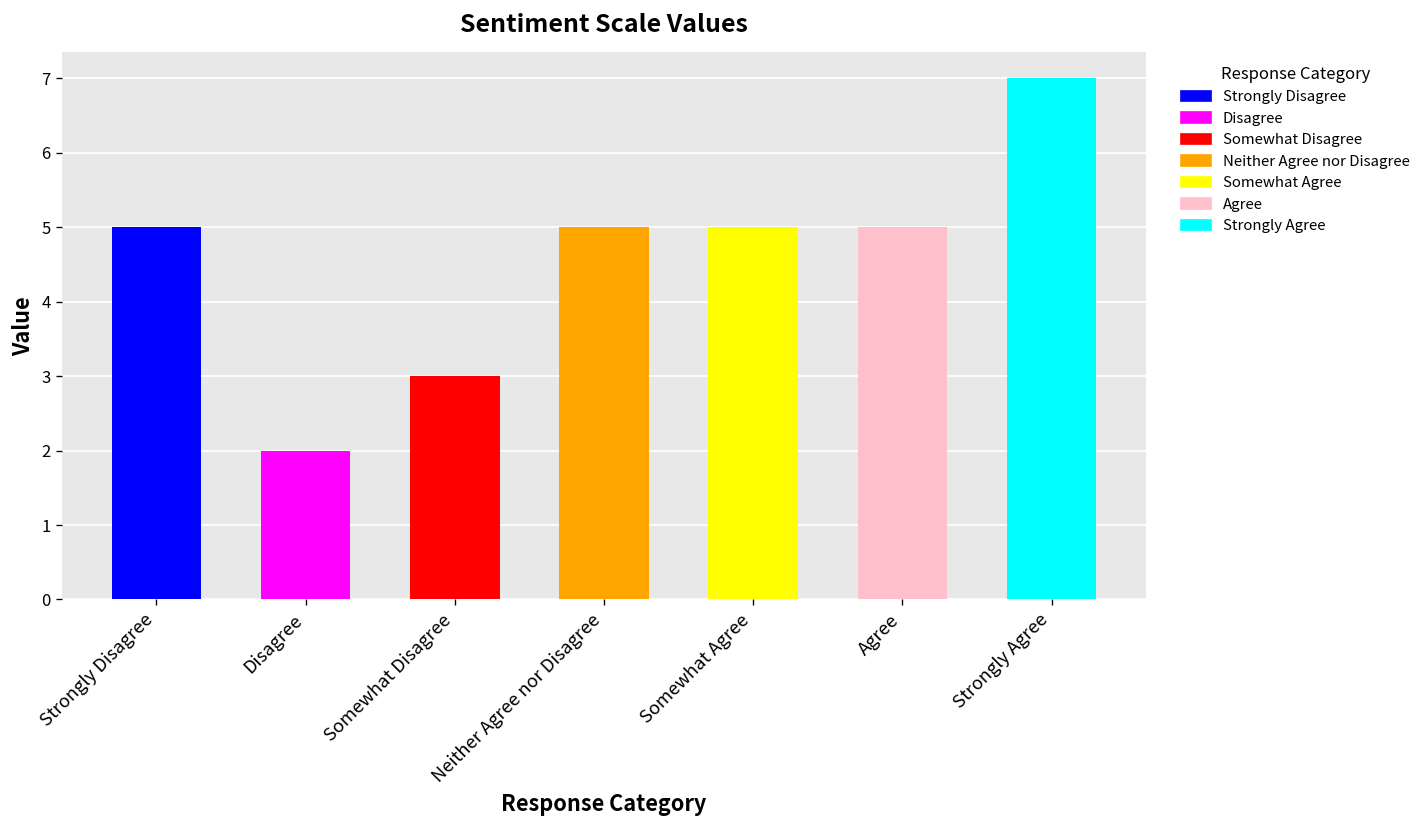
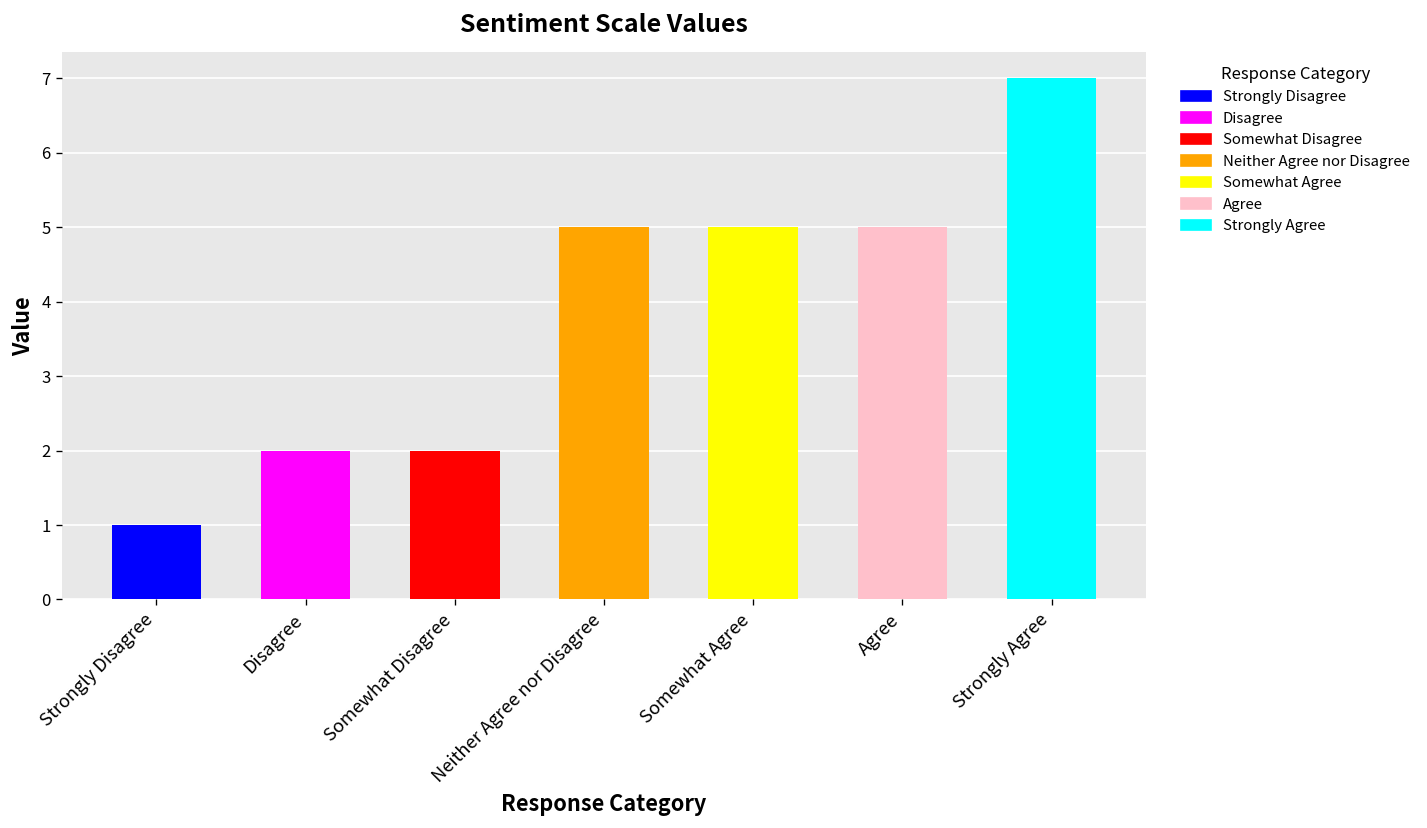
Strongly Disagree: 5 -> 1
Somewhat Disagree: 3 -> 2
